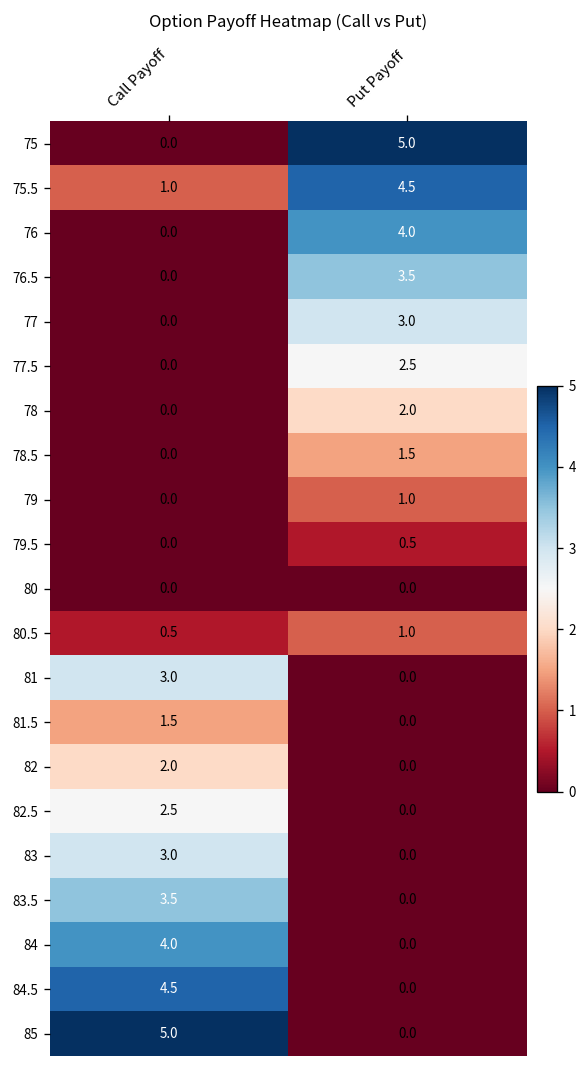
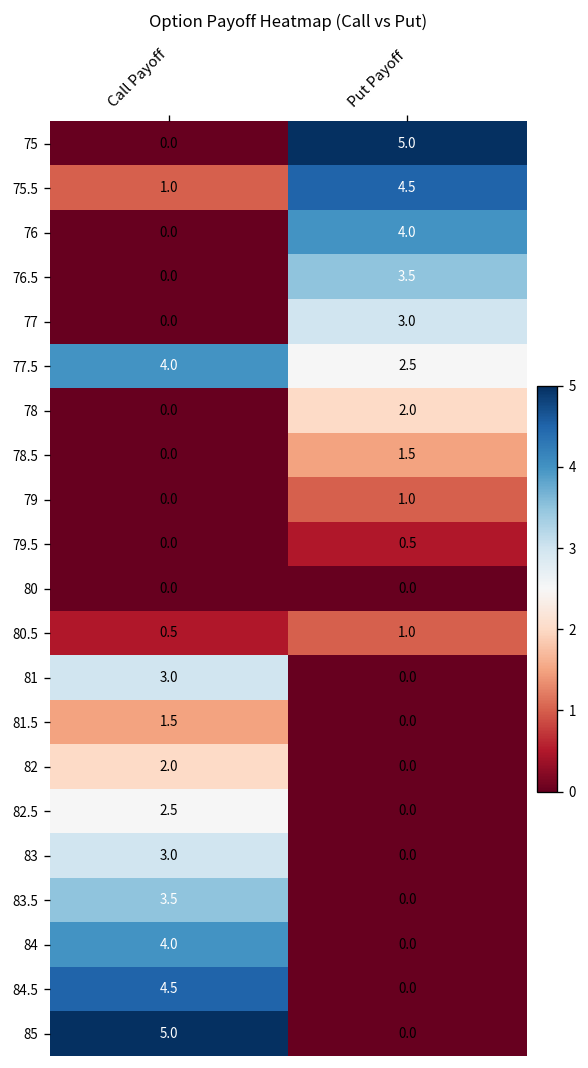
77.5, Call Payoff: 0.0 -> 4.0
